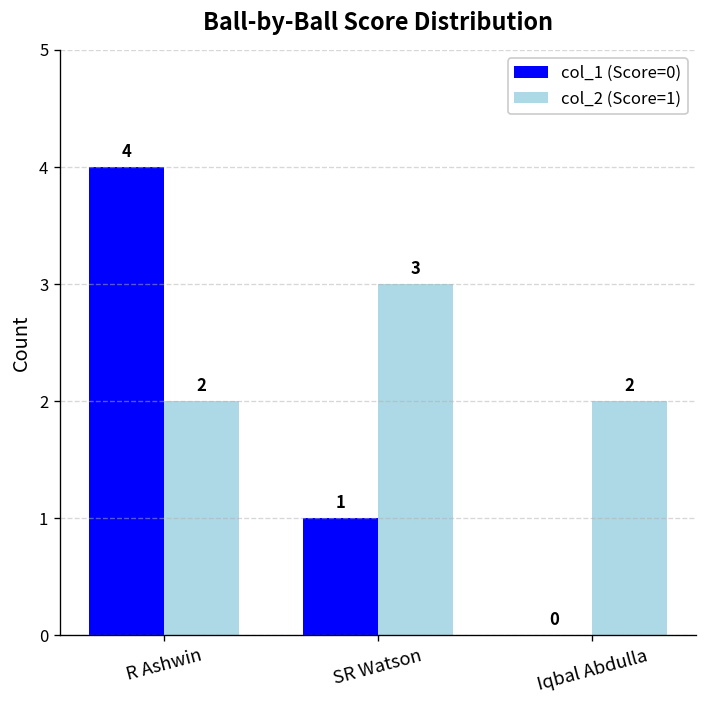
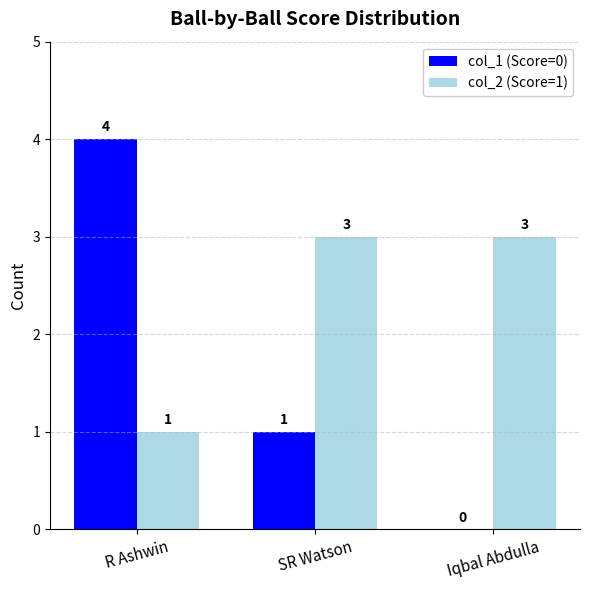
col_2 (Score=1), R Ashwin: 2 -> 1
col_2 (Score=1), Iqbal Abdulla: 2 -> 3
